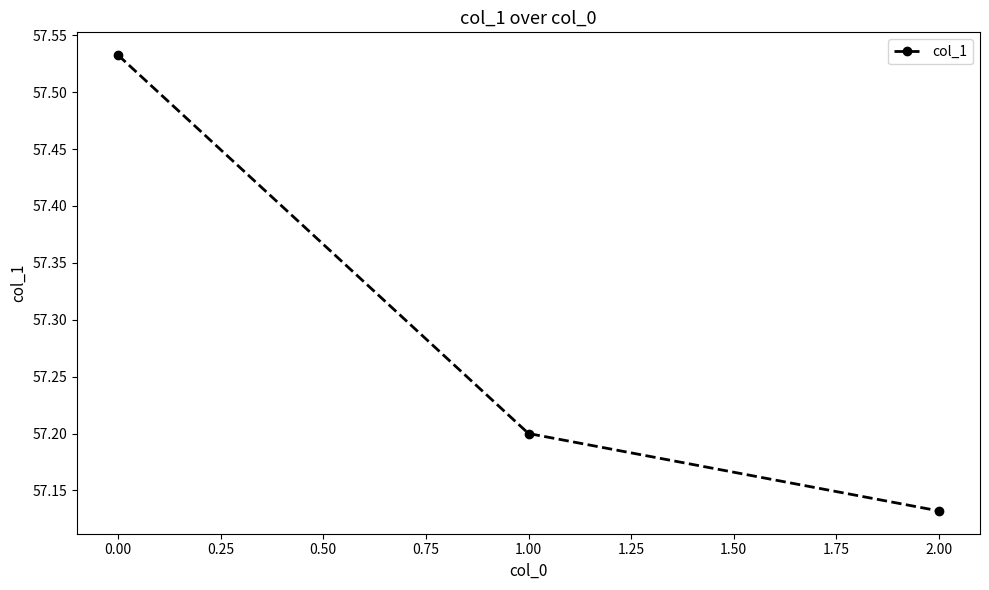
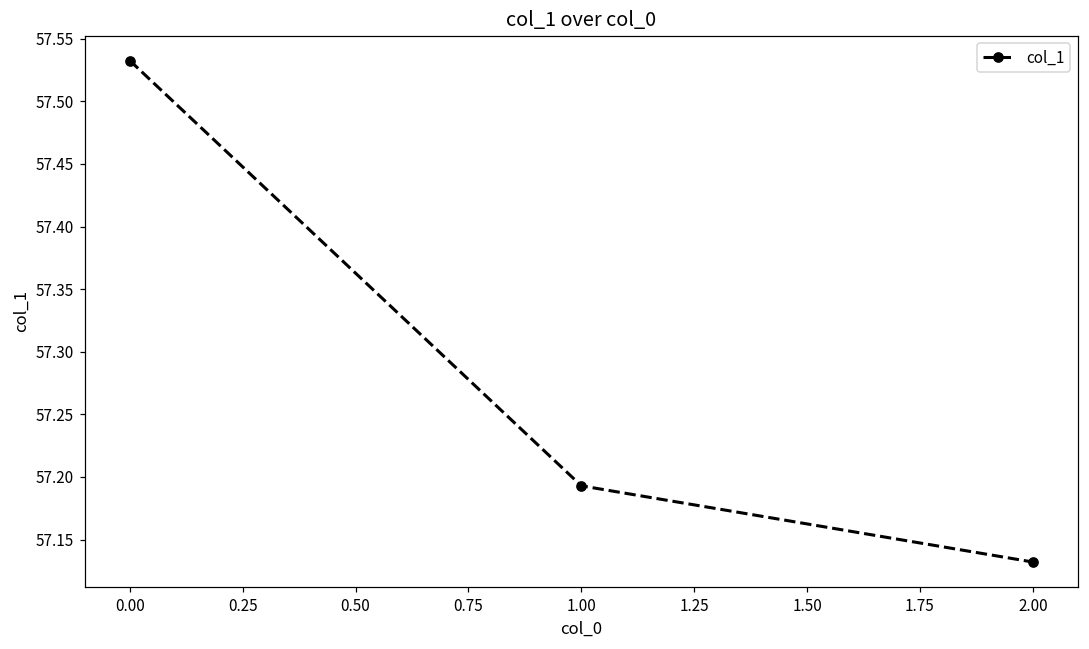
1.00: 57.200 -> 57.193
